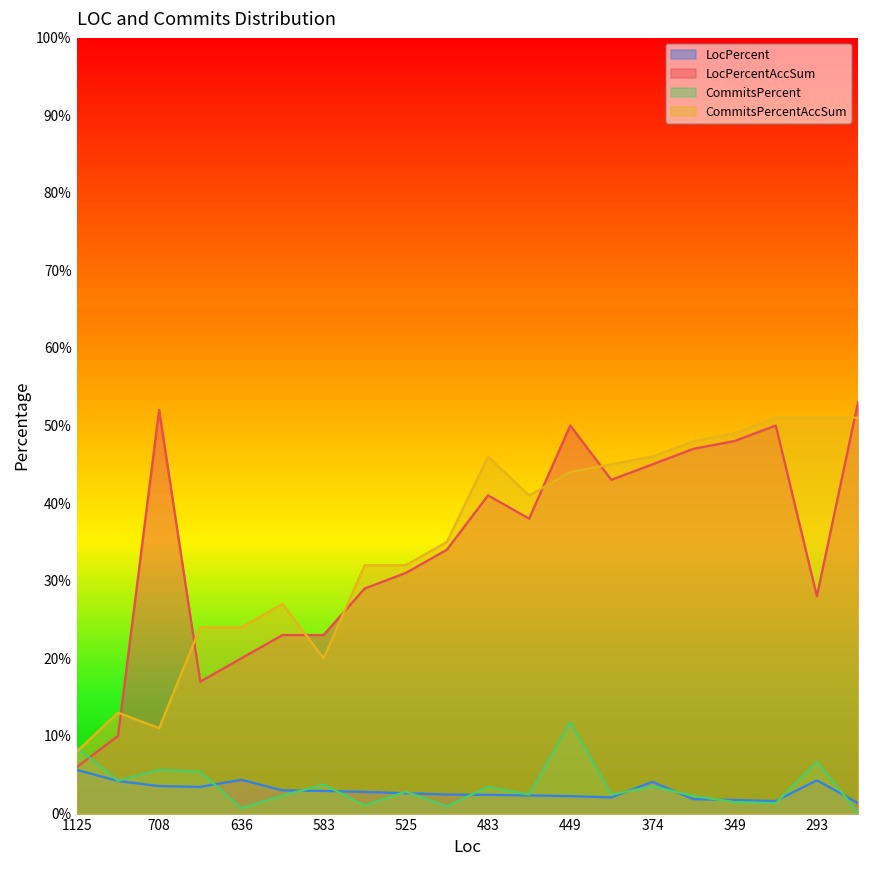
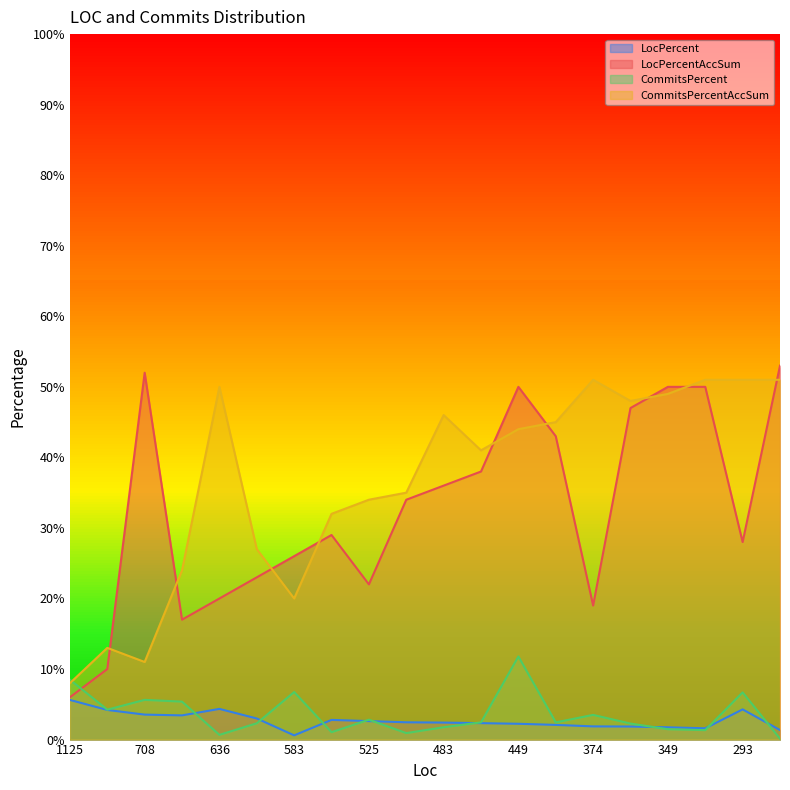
CommitsPercentAccSum, 636: 24% -> 50%
LocPercent, 583: 3% -> 1%
LocPercentAccSum, 583: 23% -> 26%
CommitsPercent, 583: 4% -> 7%
LocPercentAccSum, 525: 31% -> 22%
CommitsPercentAccSum, 525: 32% -> 34%
LocPercentAccSum, 483: 41% -> 36%
CommitsPercent, 483: 3% -> 2%
LocPercent, 374: 4% -> 2%
LocPercentAccSum, 374: 45% -> 19%
CommitsPercentAccSum, 374: 46% -> 51%
LocPercentAccSum, 349: 48% -> 50%
